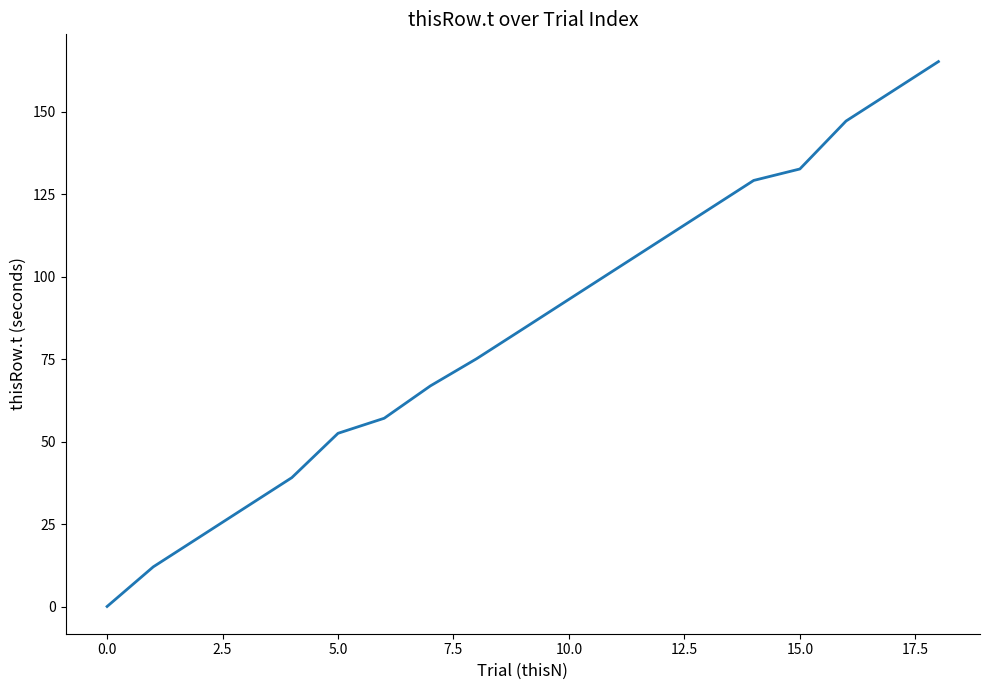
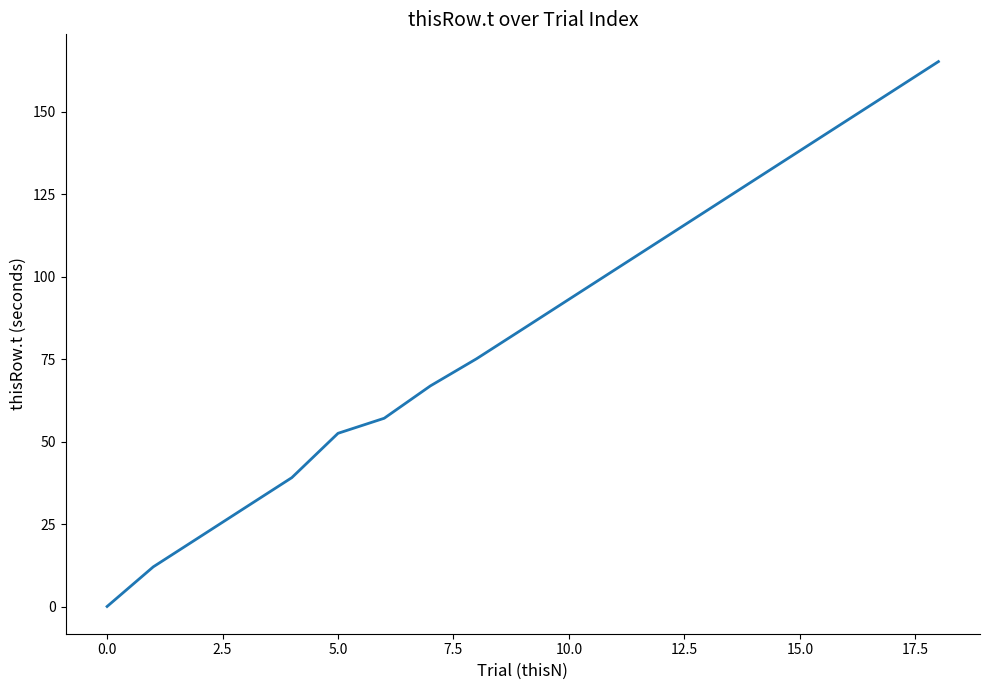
15.0: 133 -> 138
